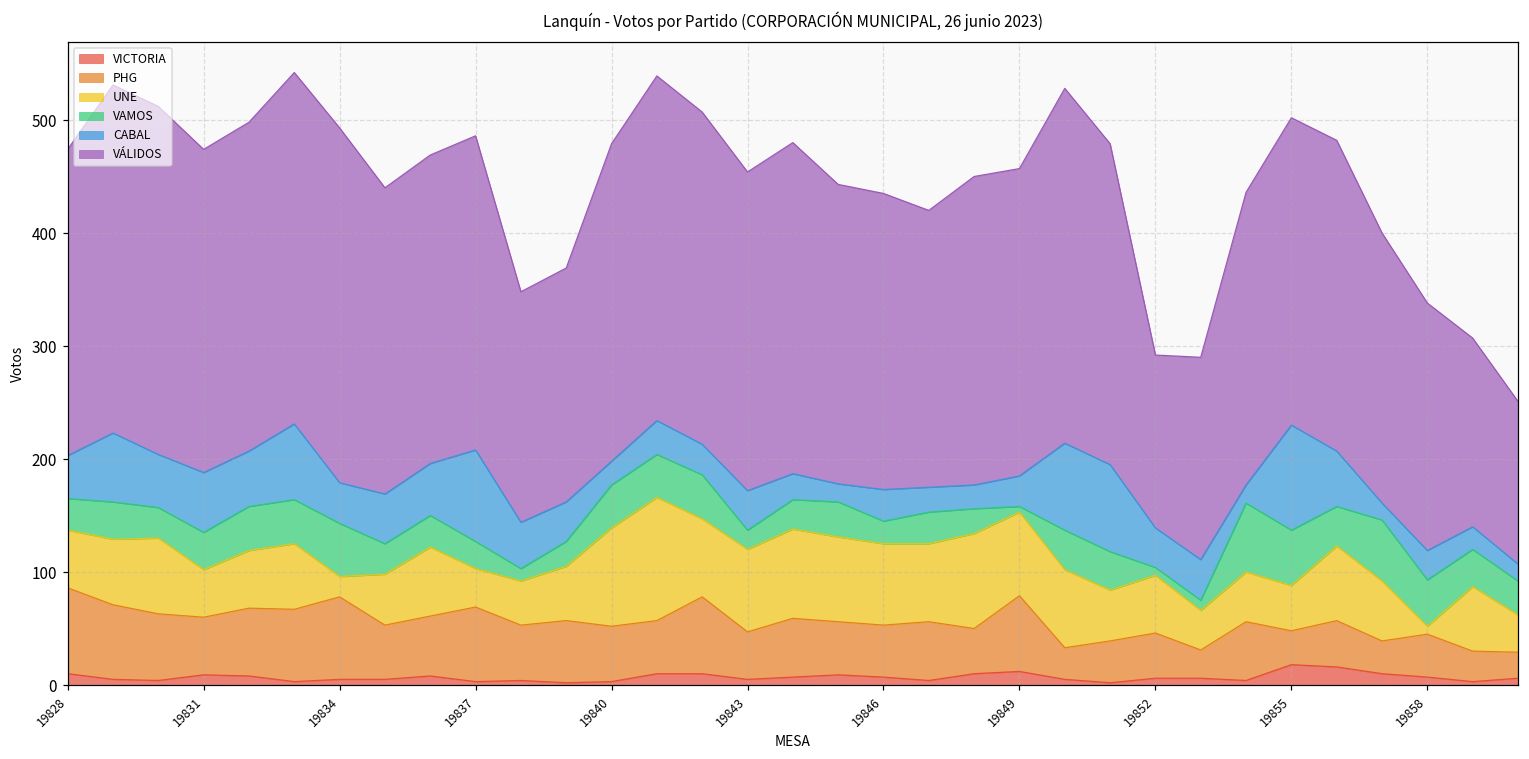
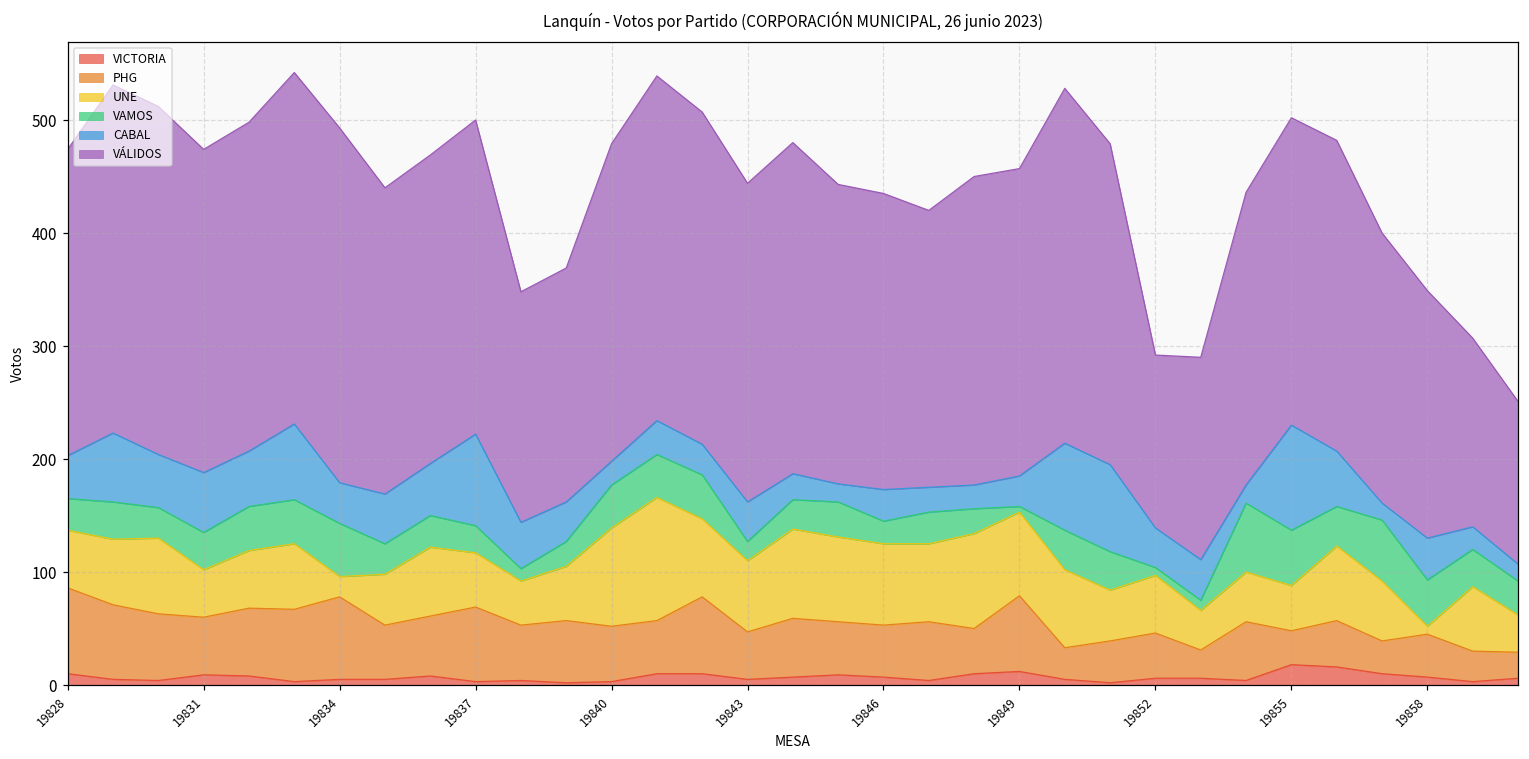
UNE, 19837: 34 -> 48
UNE, 19843: 73 -> 63
CABAL, 19858: 26 -> 37
